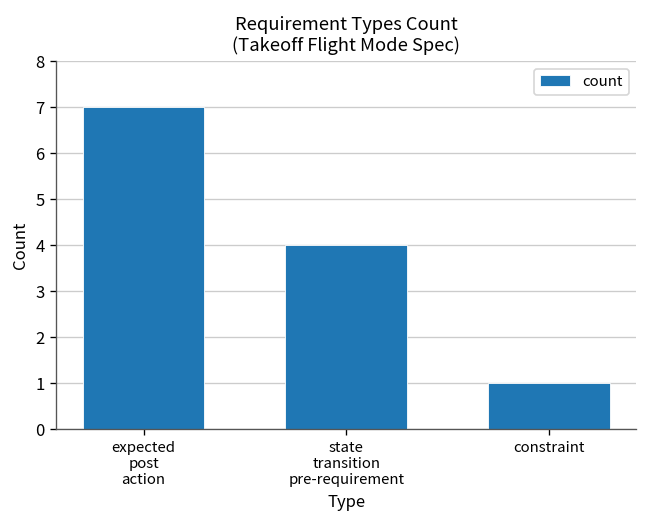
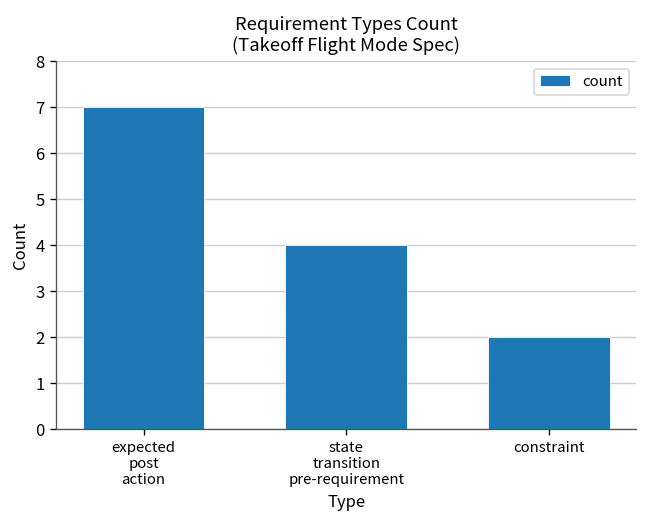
constraint: 1 -> 2
